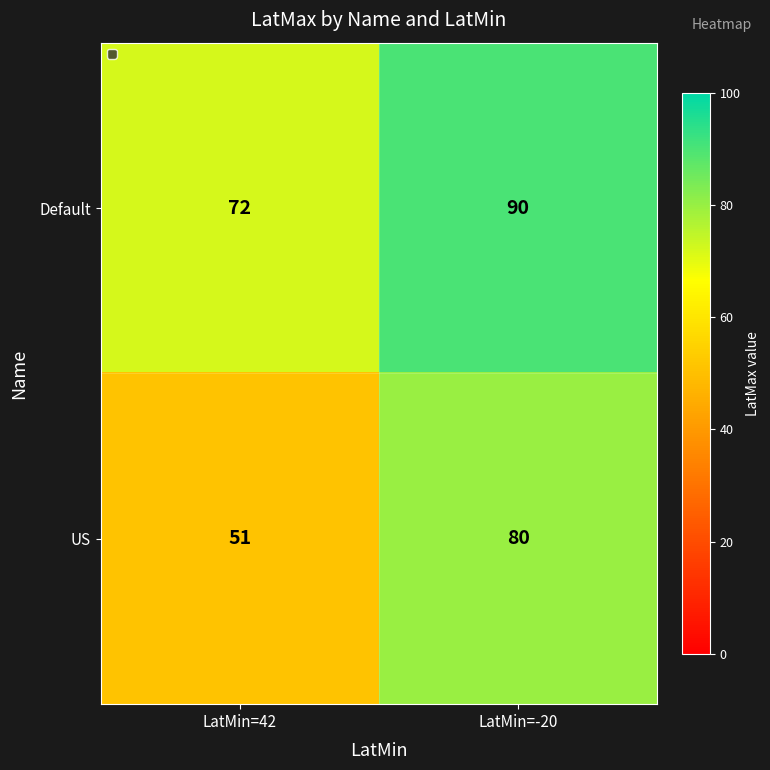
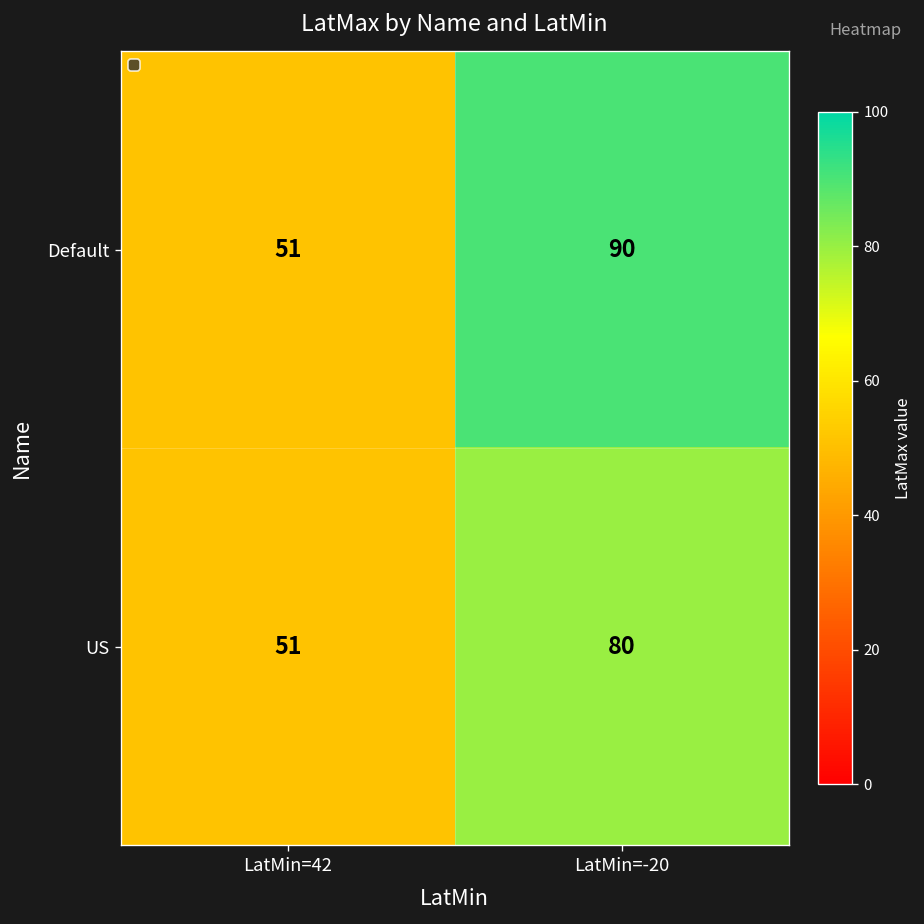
Default, LatMin=42: 72 -> 51
